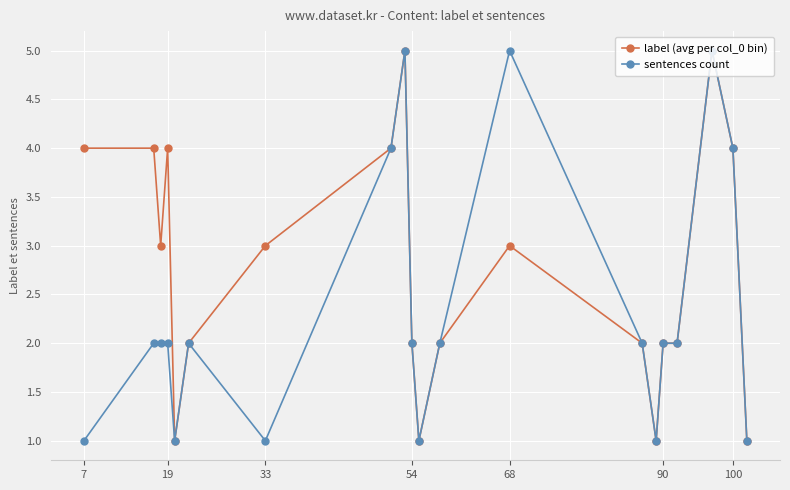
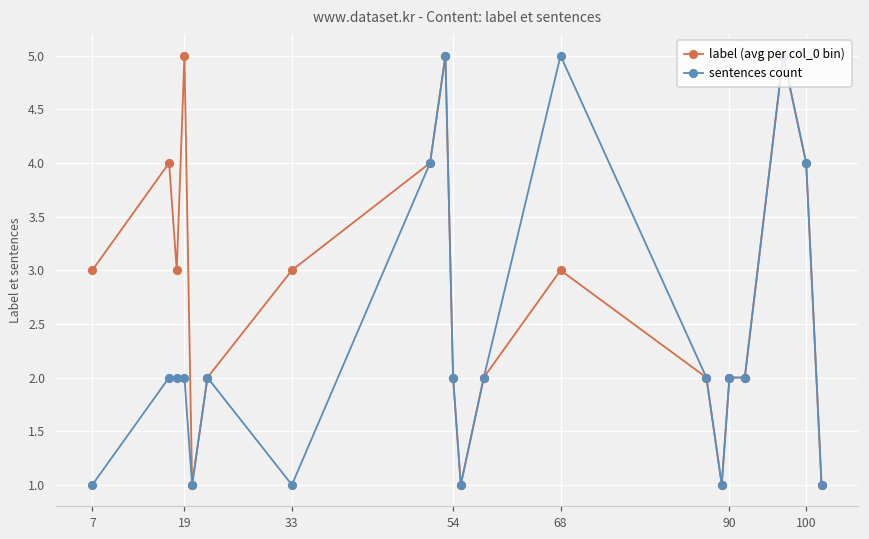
label (avg per col_0 bin), 7: 4 -> 3
label (avg per col_0 bin), 19: 4 -> 5
